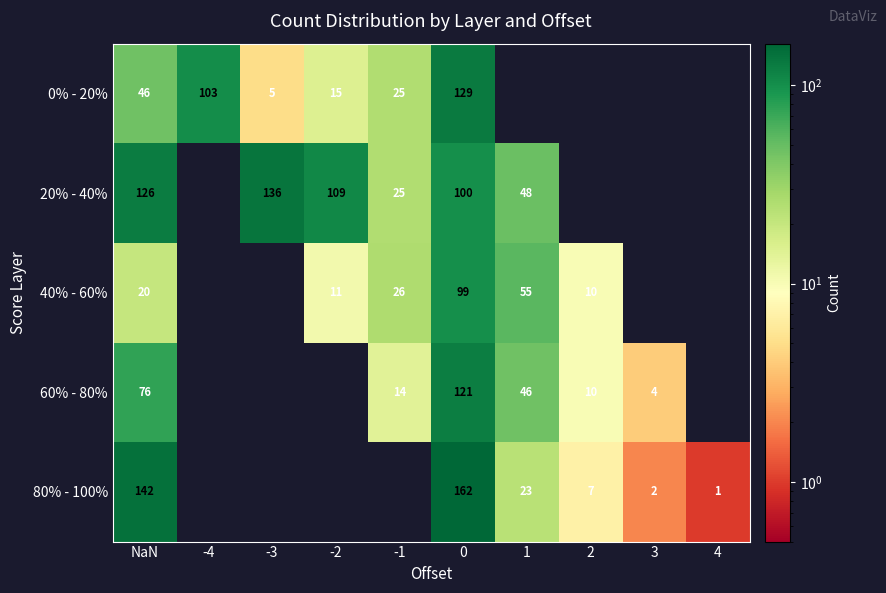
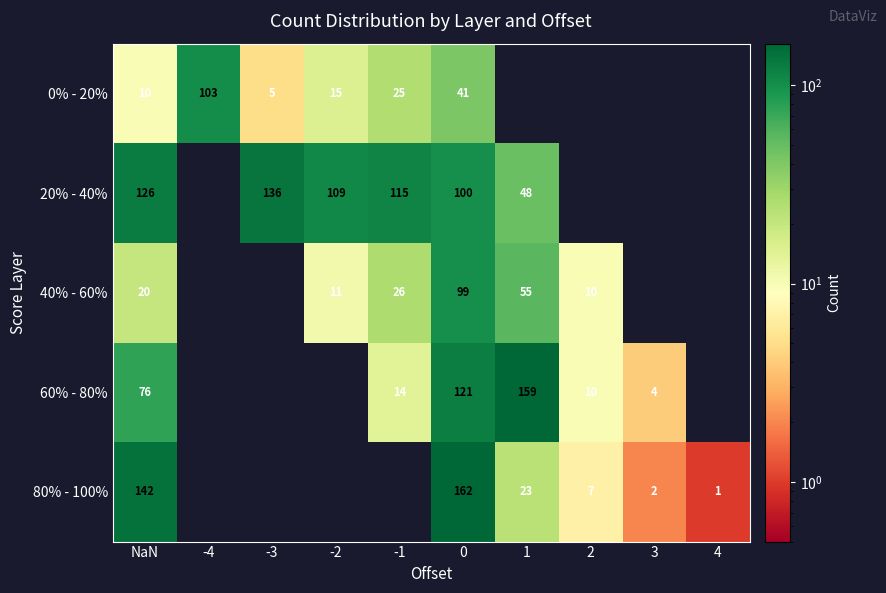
0% - 20%, NaN: 46 -> 10
0% - 20%, 0: 129 -> 41
20% - 40%, -1: 25 -> 115
60% - 80%, 1: 46 -> 159
